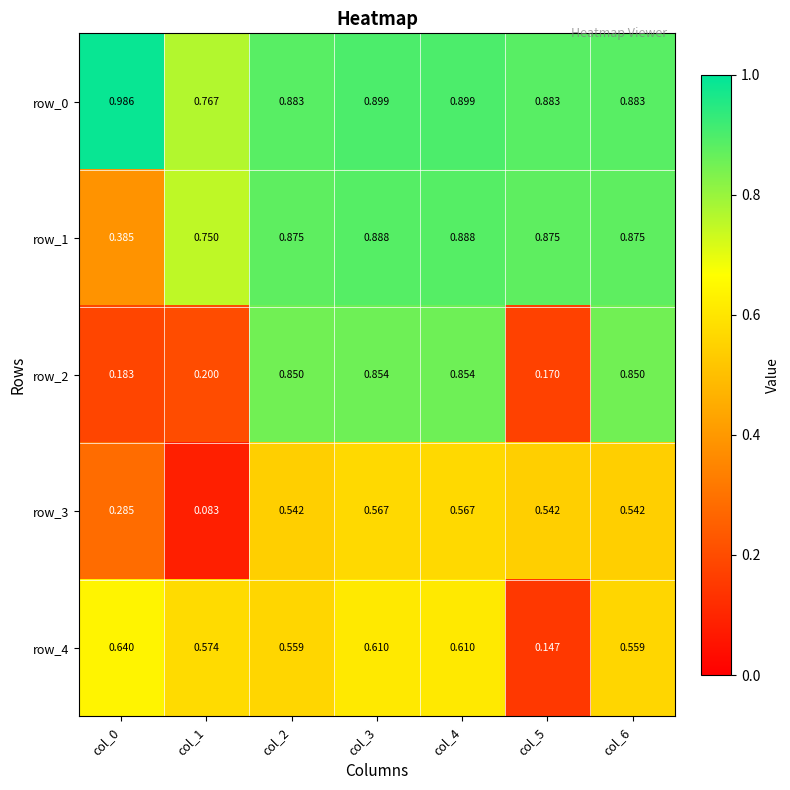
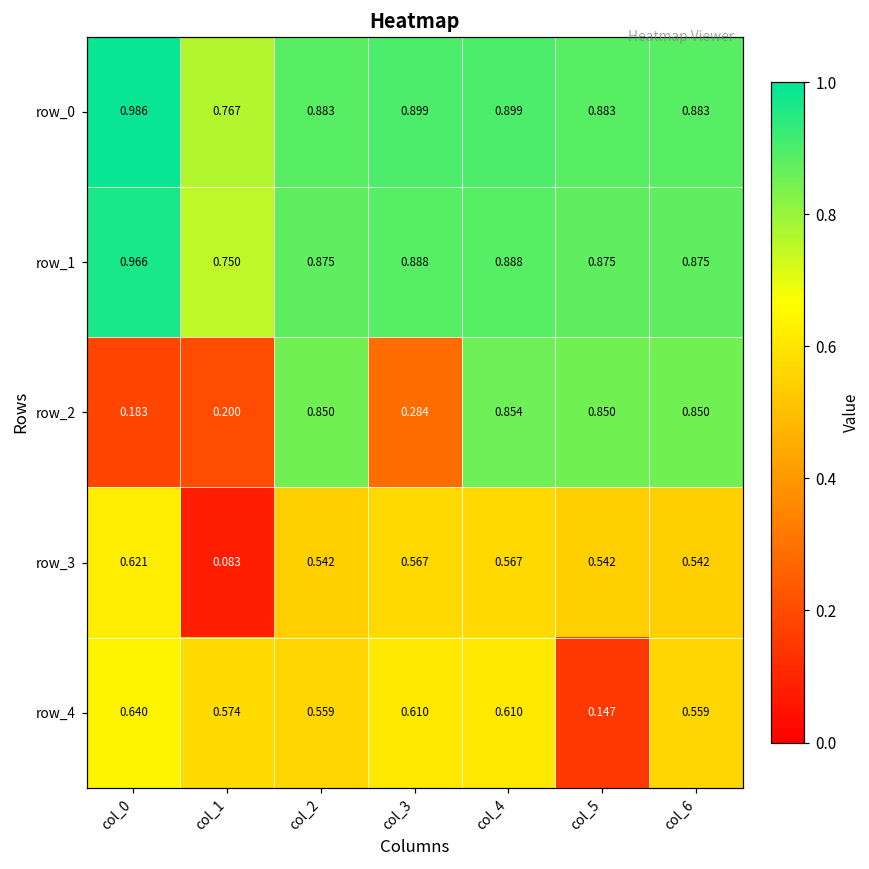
row_1, col_0: 0.385 -> 0.966
row_2, col_3: 0.854 -> 0.284
row_2, col_5: 0.170 -> 0.850
row_3, col_0: 0.285 -> 0.621
